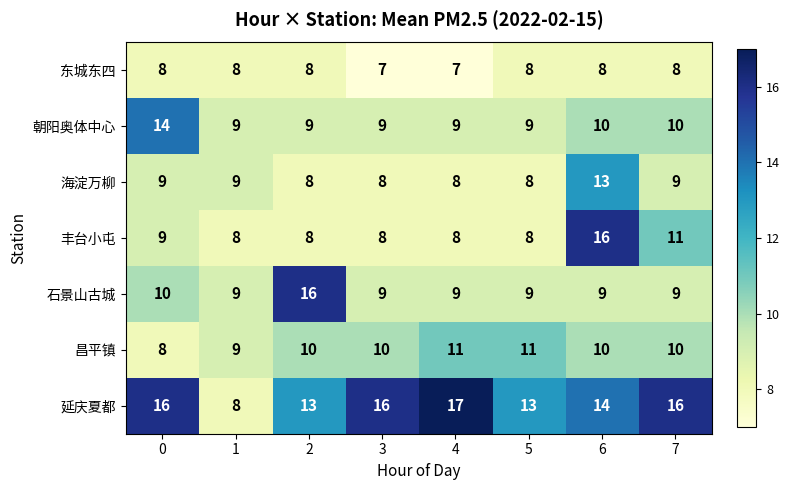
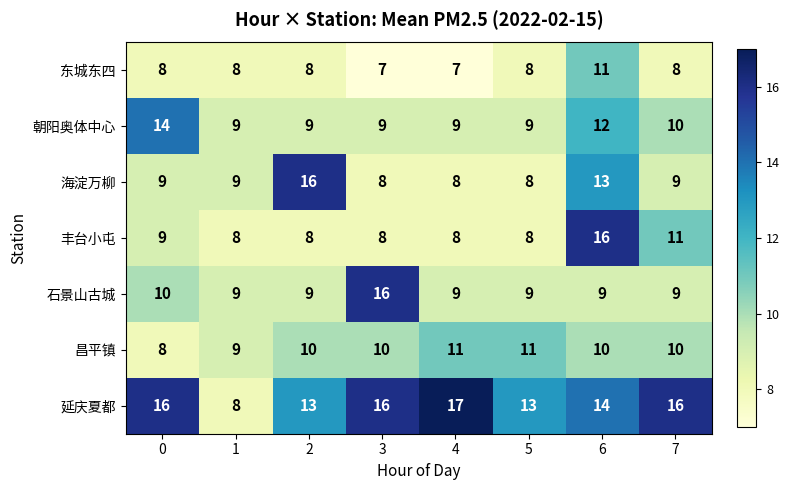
东城东四, 6: 8 -> 11
朝阳奥体中心, 6: 10 -> 12
海淀万柳, 2: 8 -> 16
石景山古城, 2: 16 -> 9
石景山古城, 3: 9 -> 16
